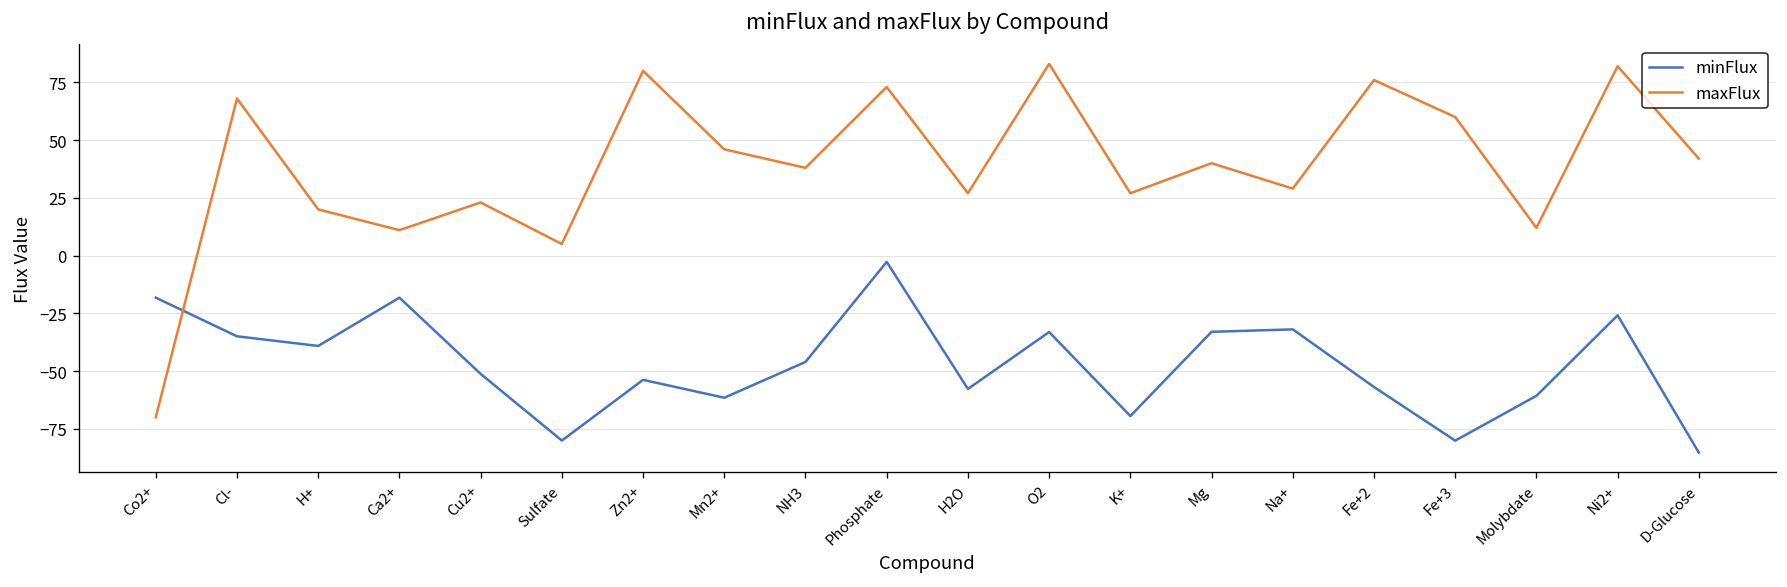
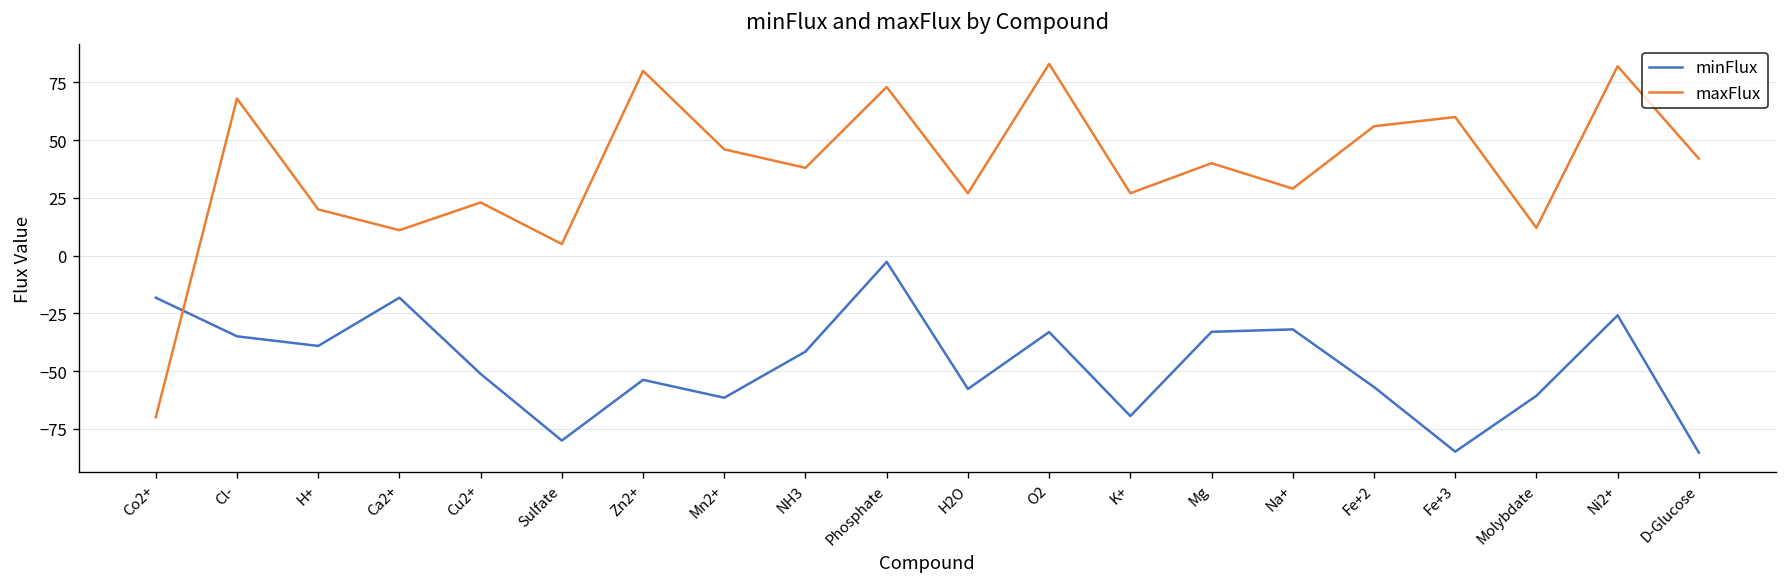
minFlux, NH3: -46 -> -42
maxFlux, Fe+2: 76 -> 56
minFlux, Fe+3: -80 -> -85
